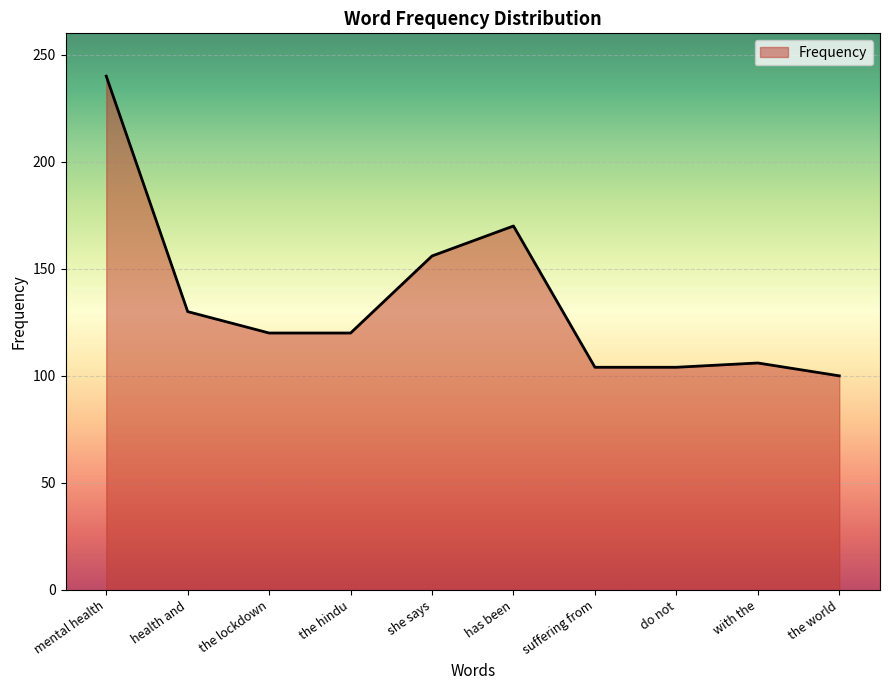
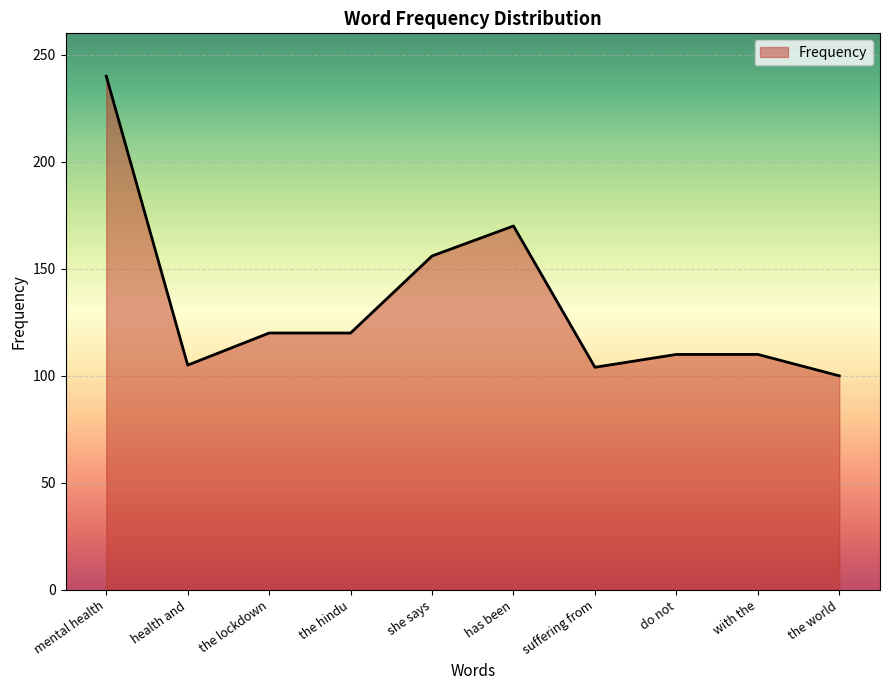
health and: 130 -> 105
do not: 104 -> 110
with the: 106 -> 110
